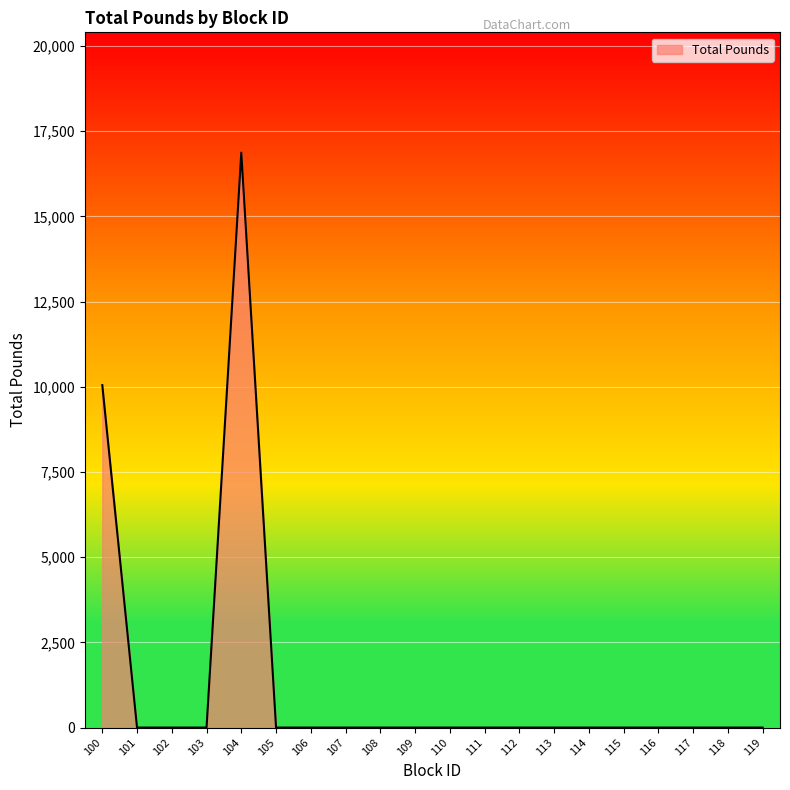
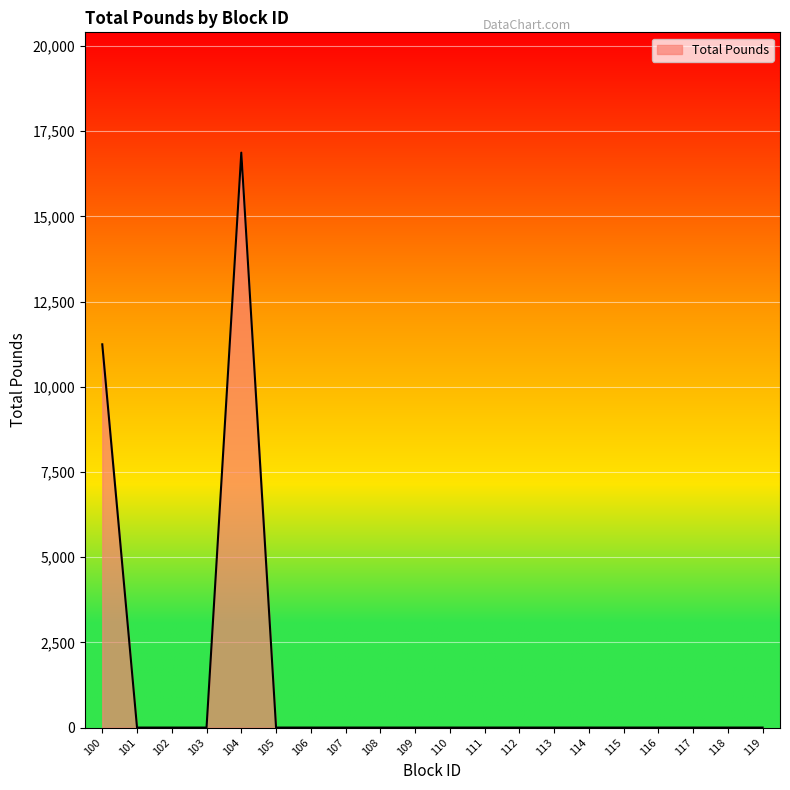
100: 10,100 -> 11,200
